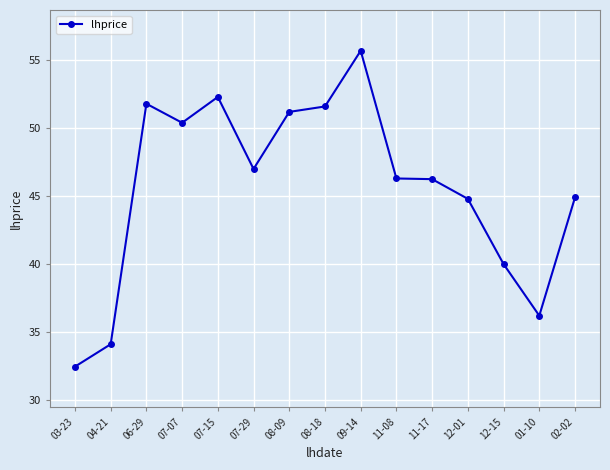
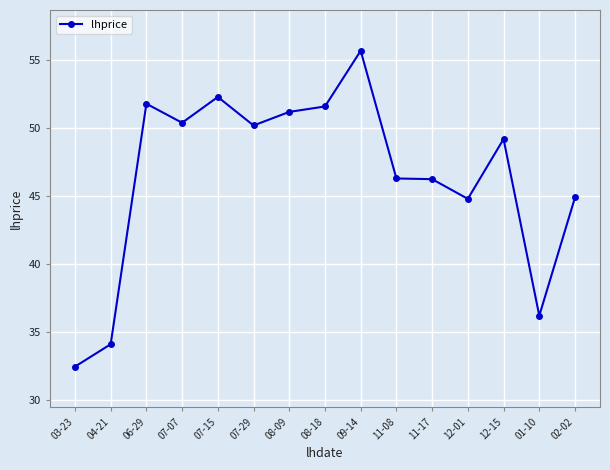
07-29: 47.0 -> 50.2
12-15: 40.0 -> 49.2
